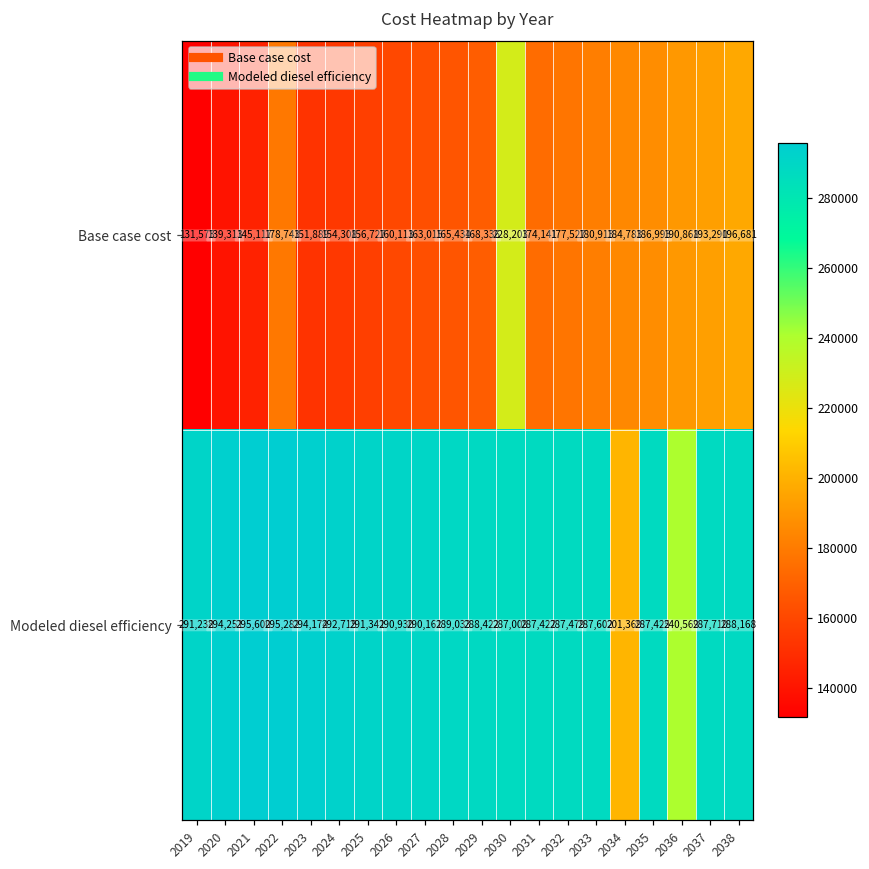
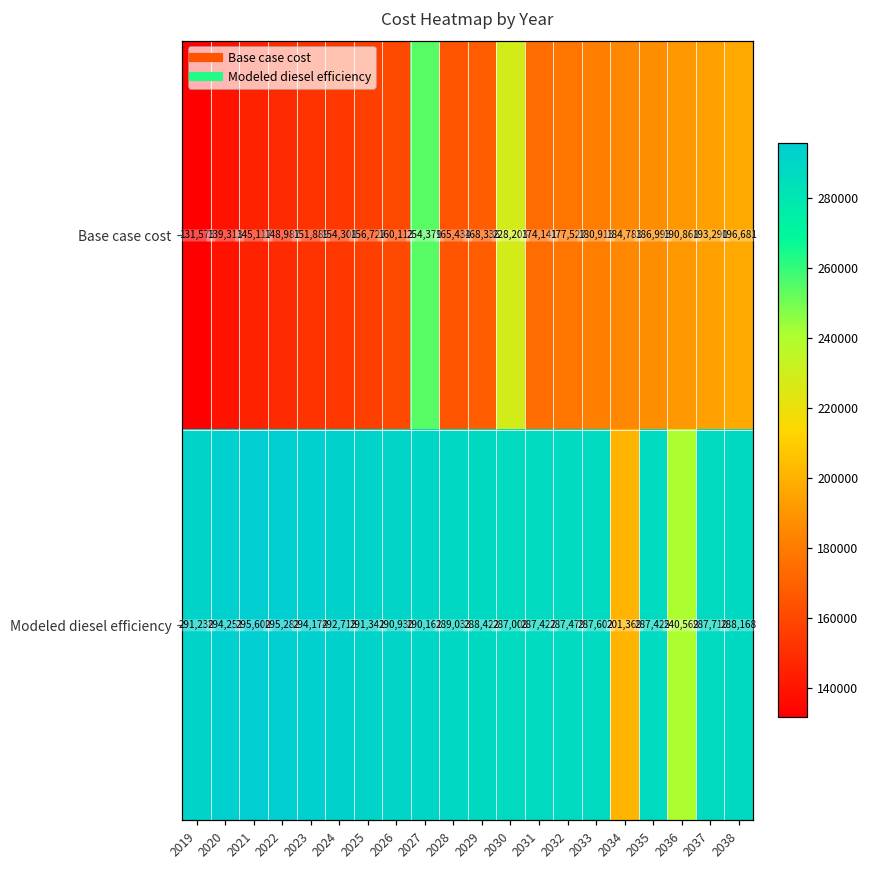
Base case cost, 2022: 178,743 -> 148,987
Base case cost, 2027: 163,015 -> 254,379
